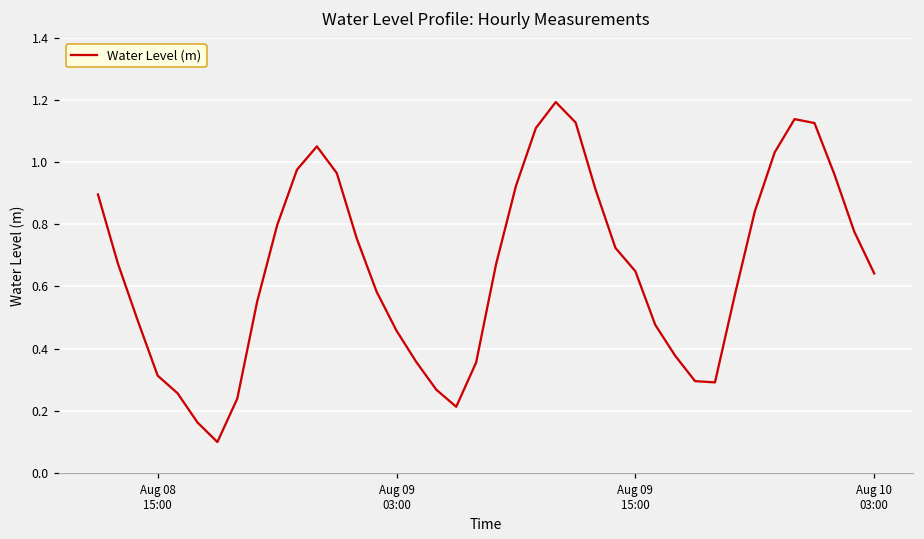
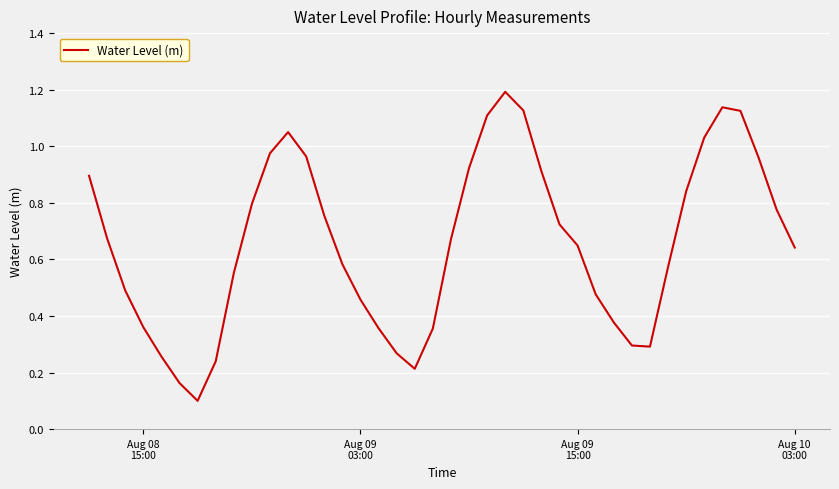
Aug 08 15:00: 0.31 -> 0.36
